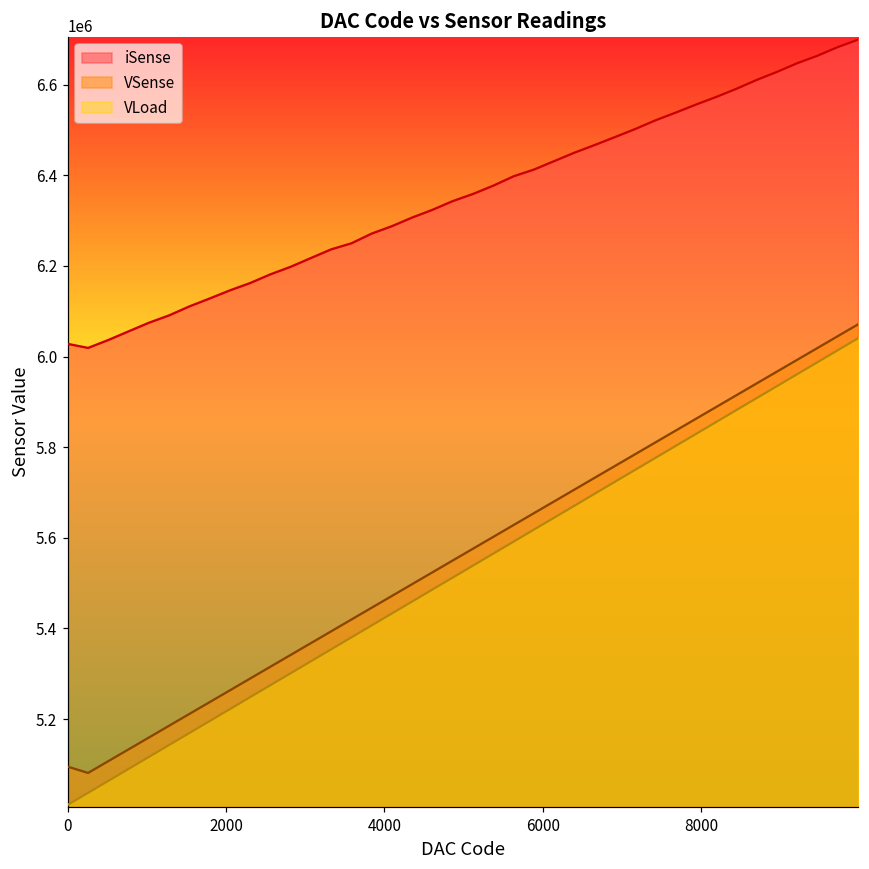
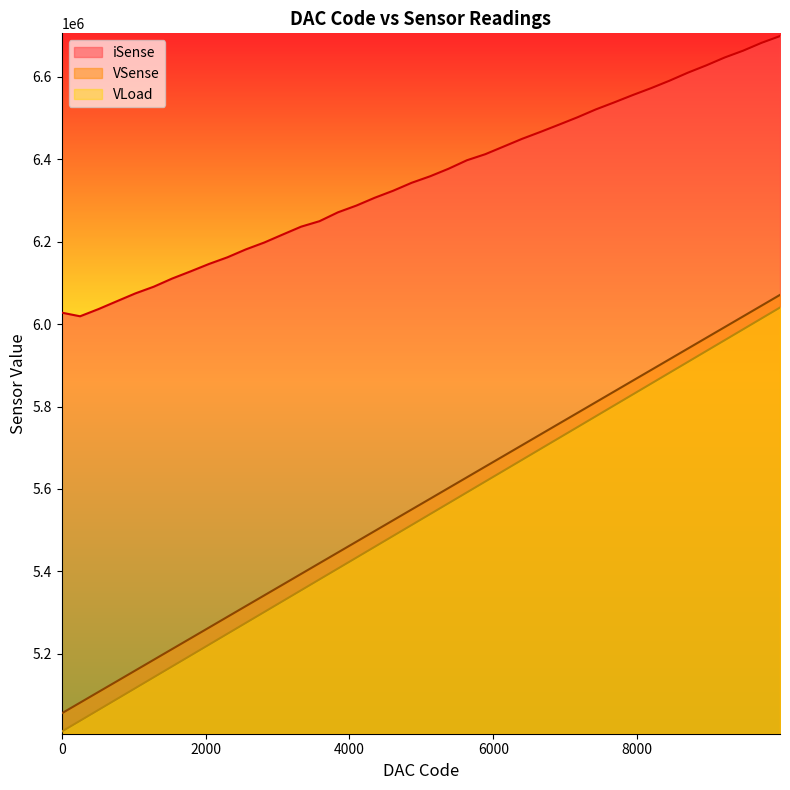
VSense, 0: 5100000 -> 5060000
